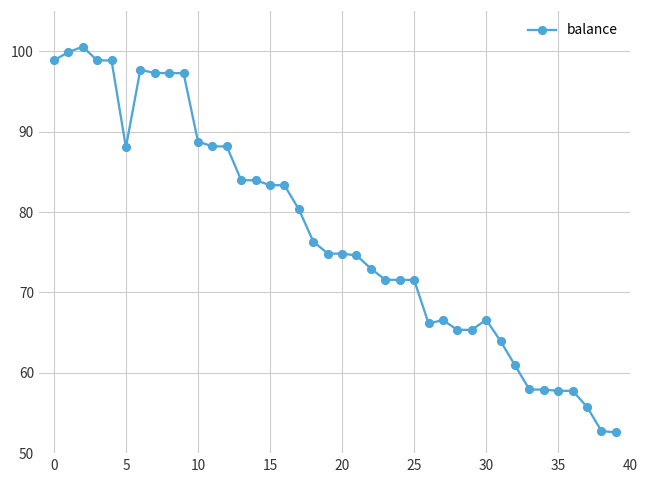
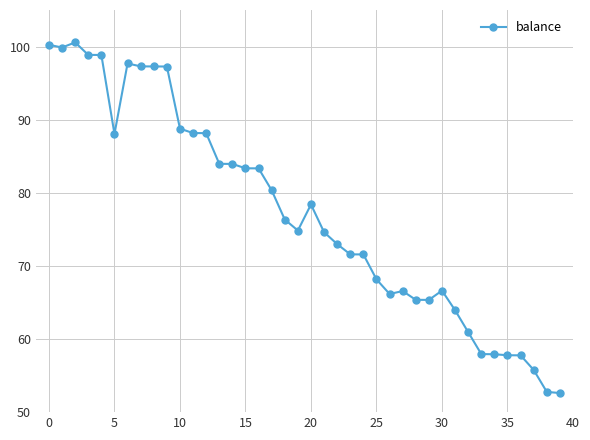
0: 99 -> 100
20: 75 -> 78
25: 72 -> 68
